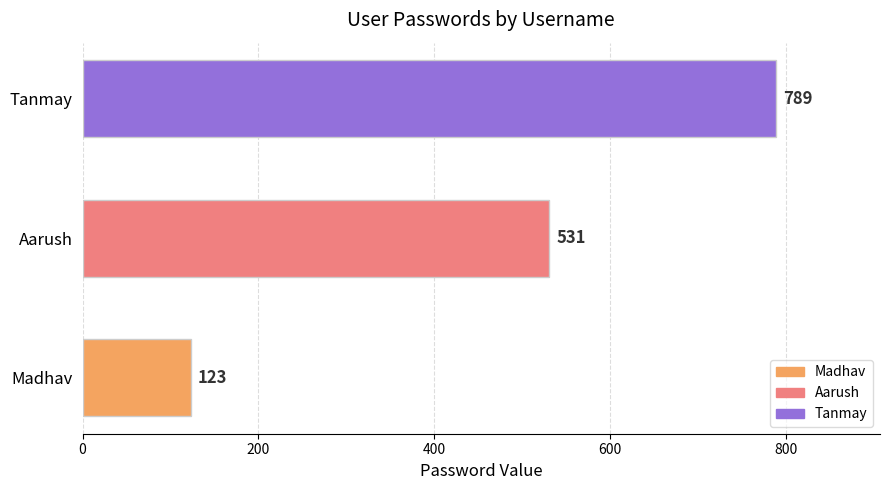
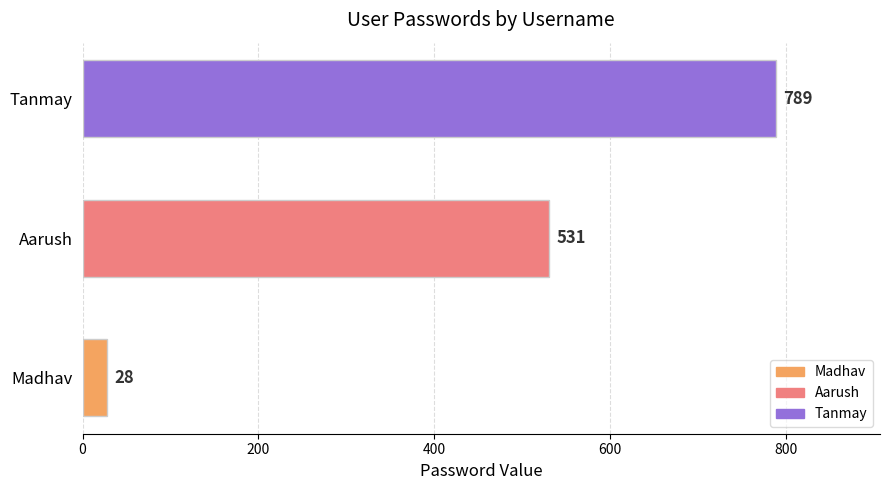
Madhav: 123 -> 28
